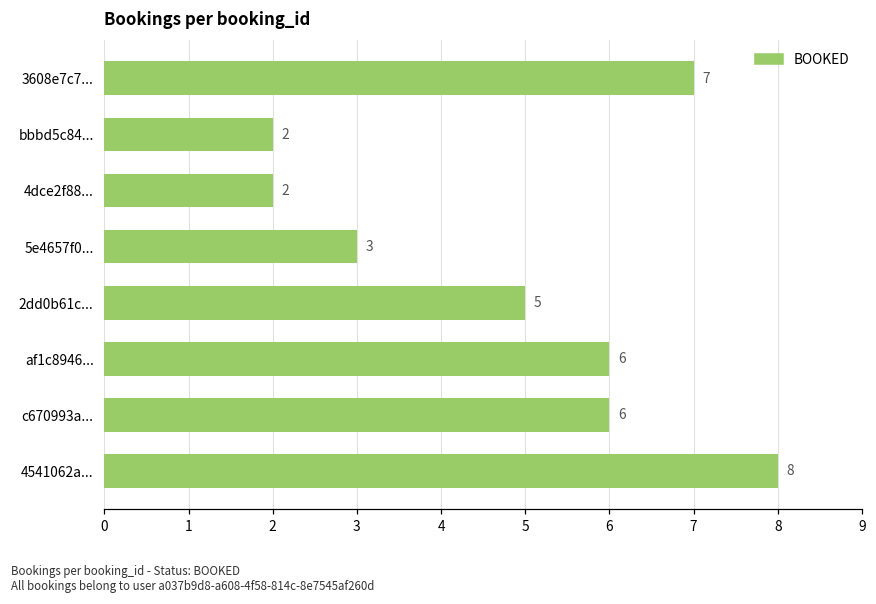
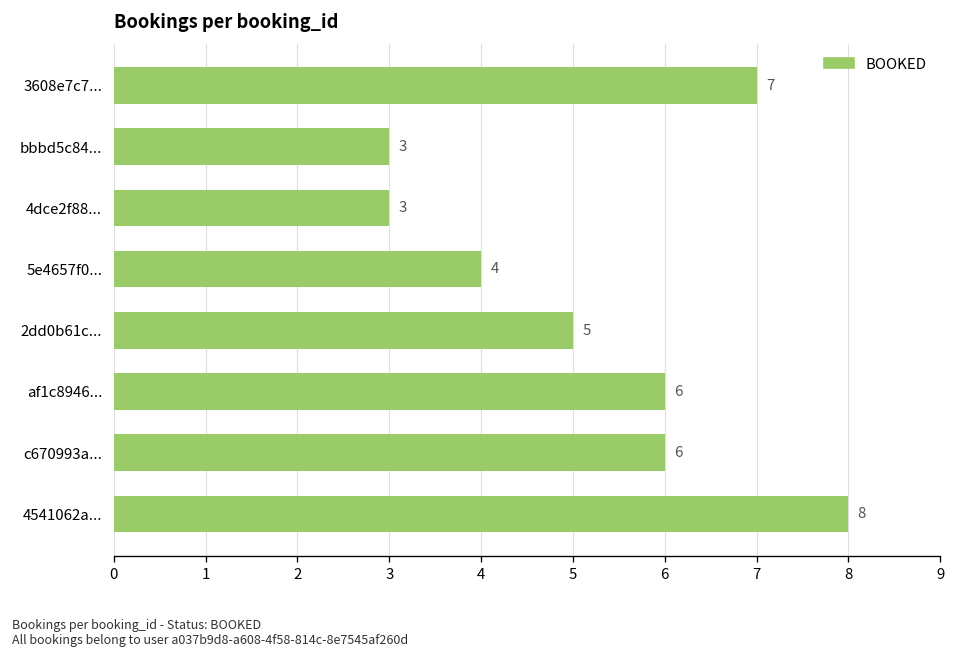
bbbd5c84...: 2 -> 3
4dce2f88...: 2 -> 3
5e4657f0...: 3 -> 4
